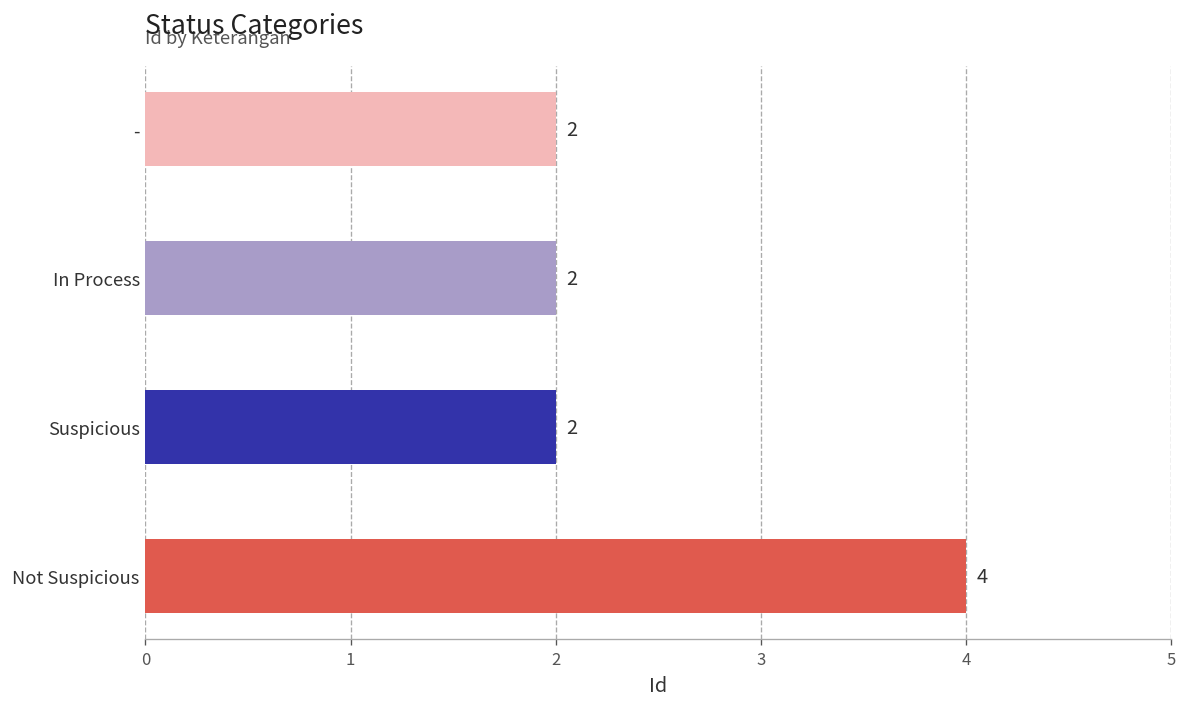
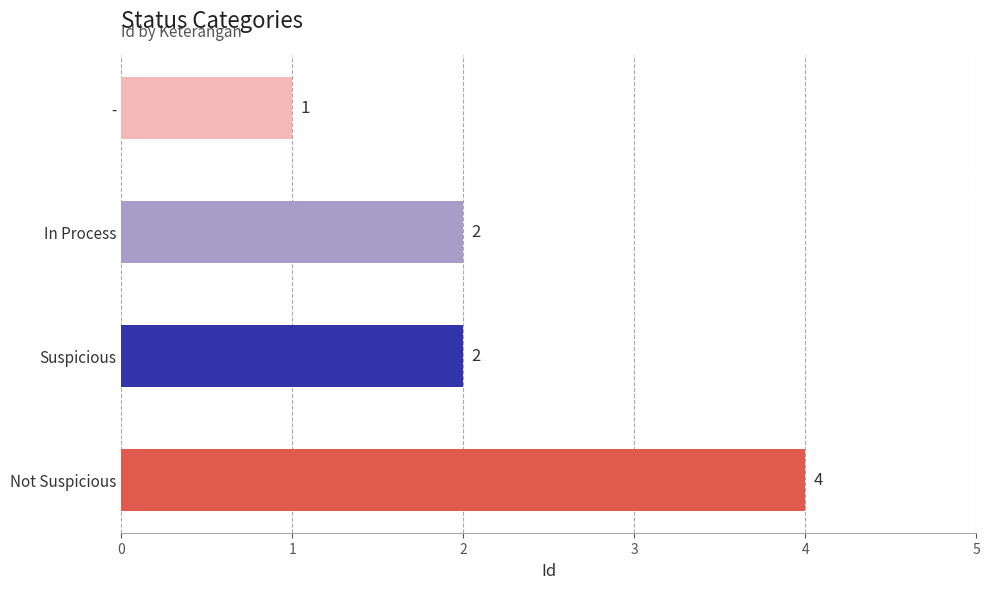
-: 2 -> 1
